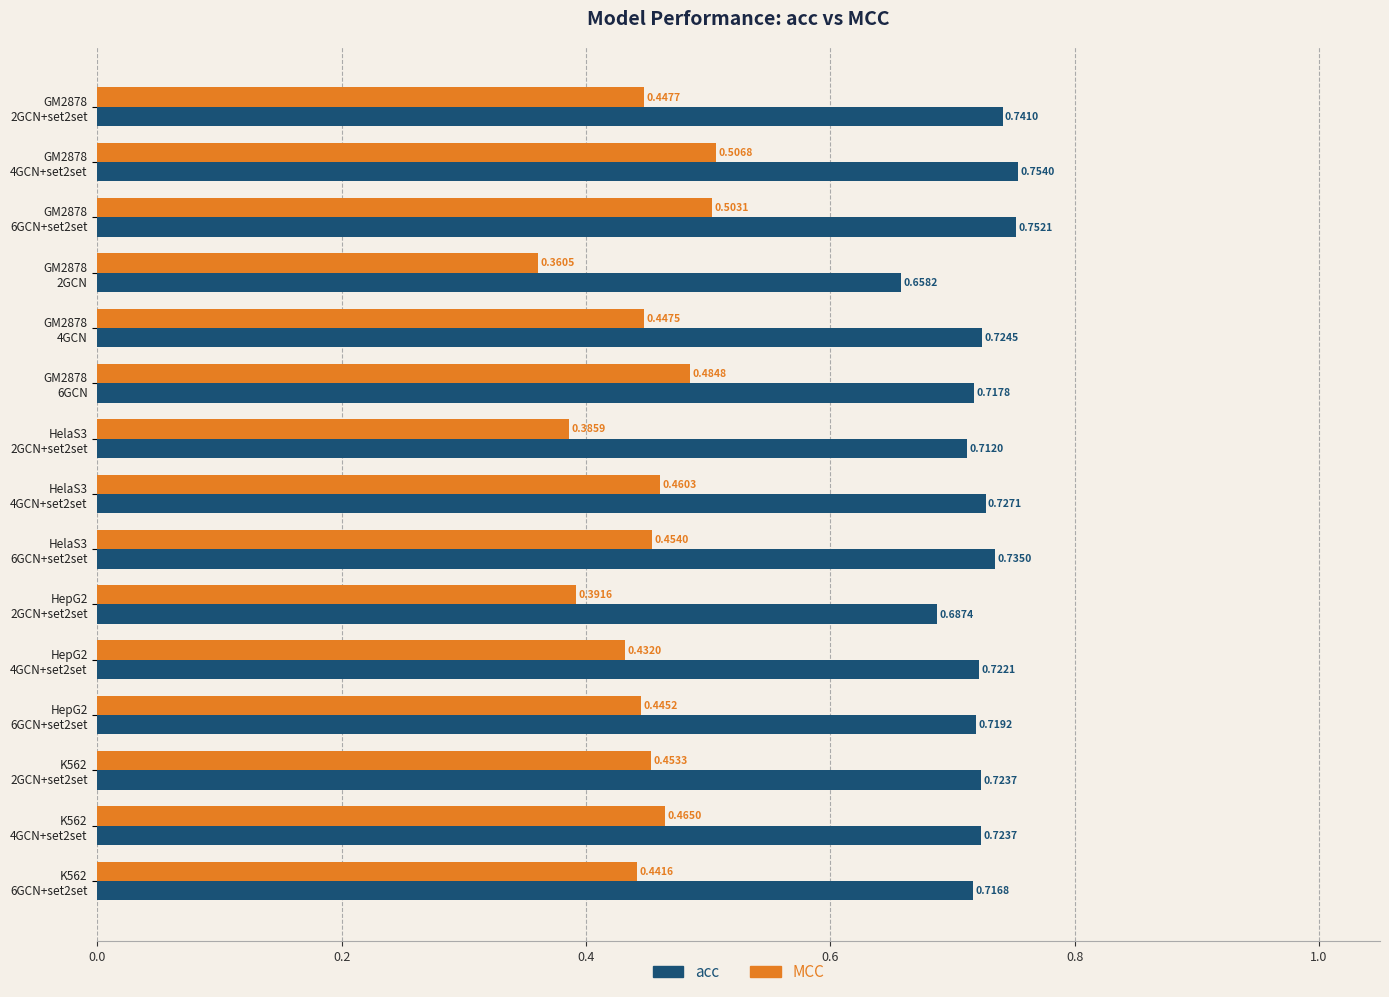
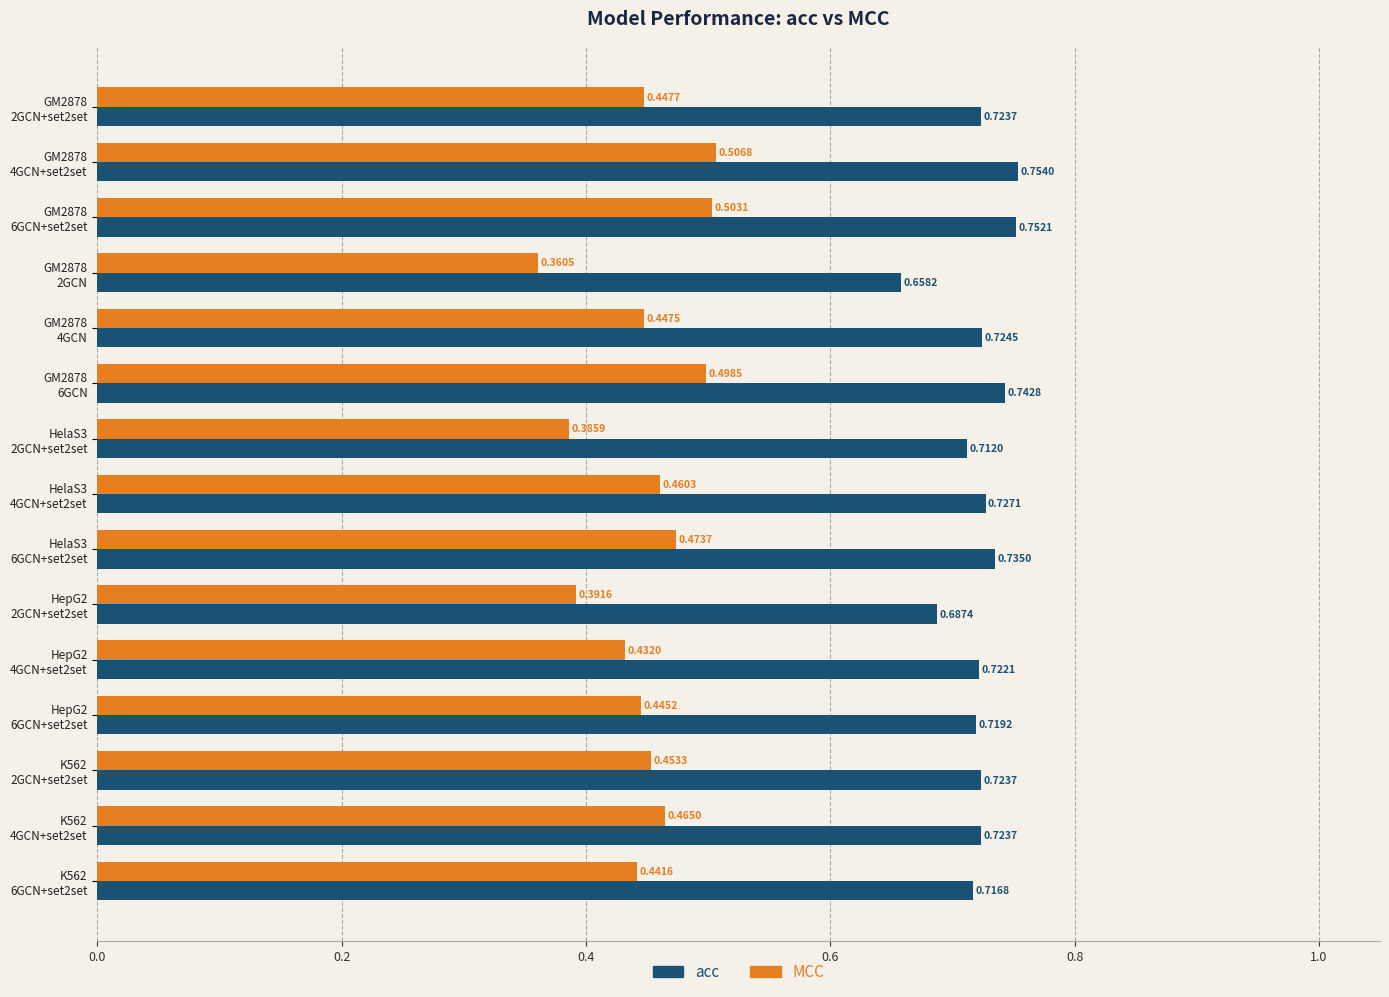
acc, GM2878 2GCN+set2set: 0.7410 -> 0.7237
MCC, GM2878 6GCN: 0.4848 -> 0.4985
acc, GM2878 6GCN: 0.7178 -> 0.7428
MCC, HelaS3 6GCN+set2set: 0.4540 -> 0.4737
